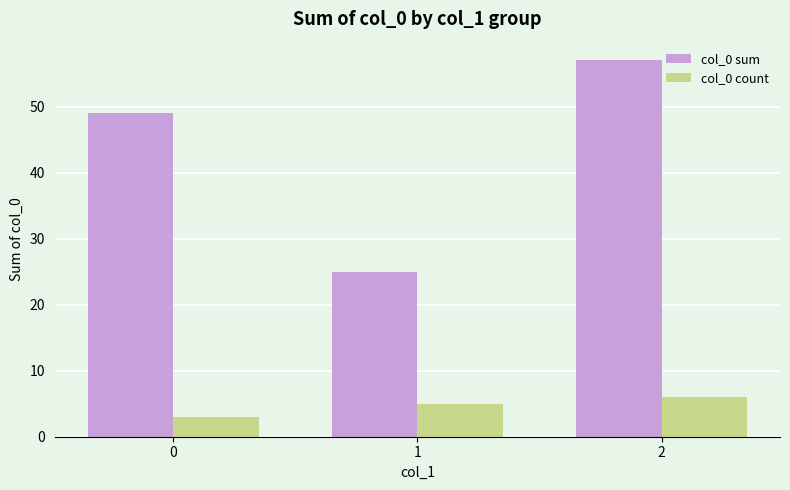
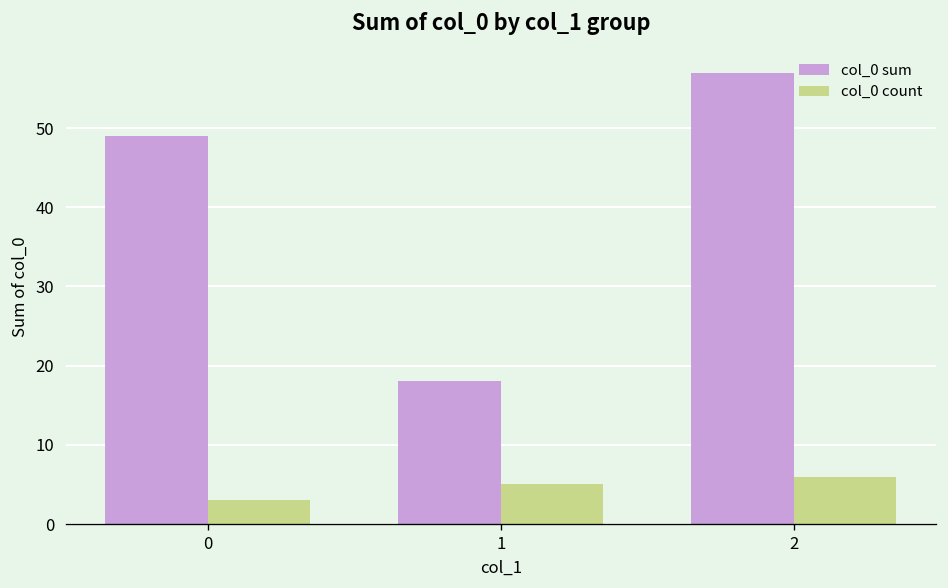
col_0 sum, 1: 25 -> 18
